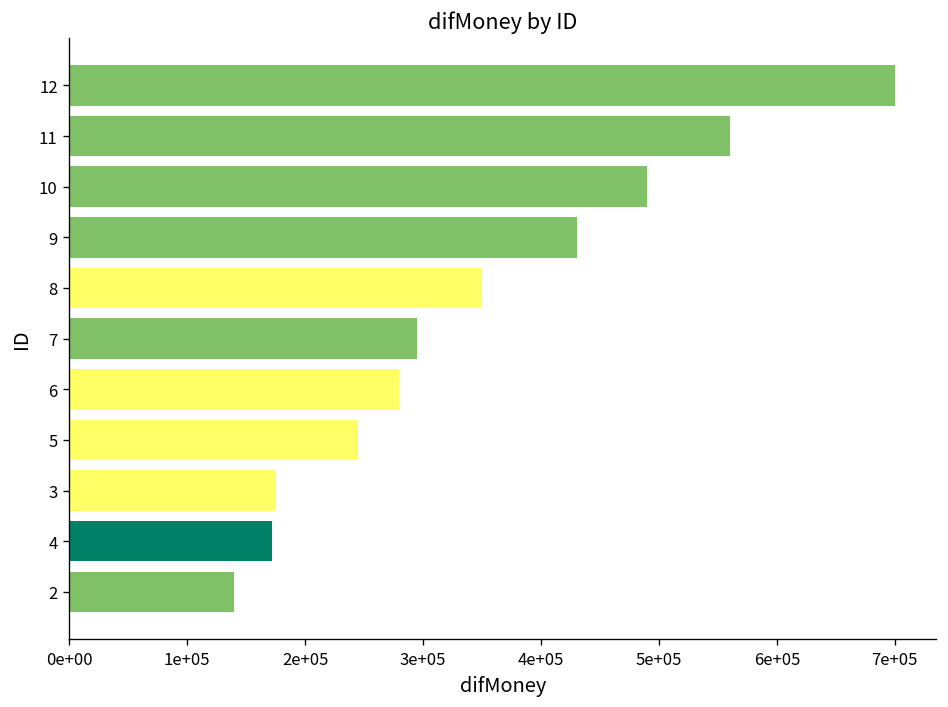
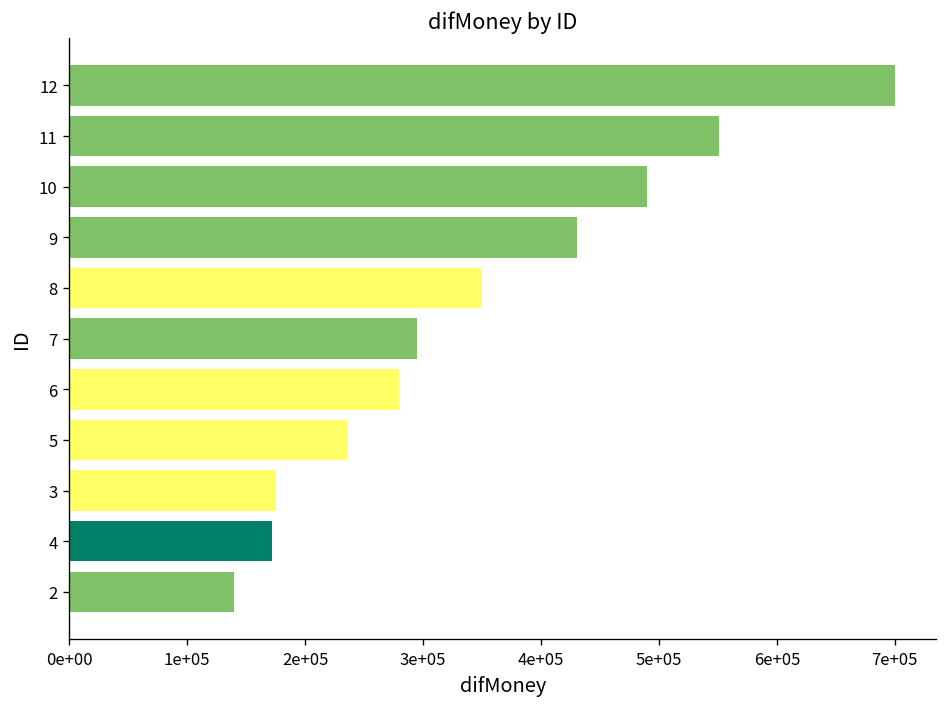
11: 560000 -> 550000
5: 250000 -> 240000
